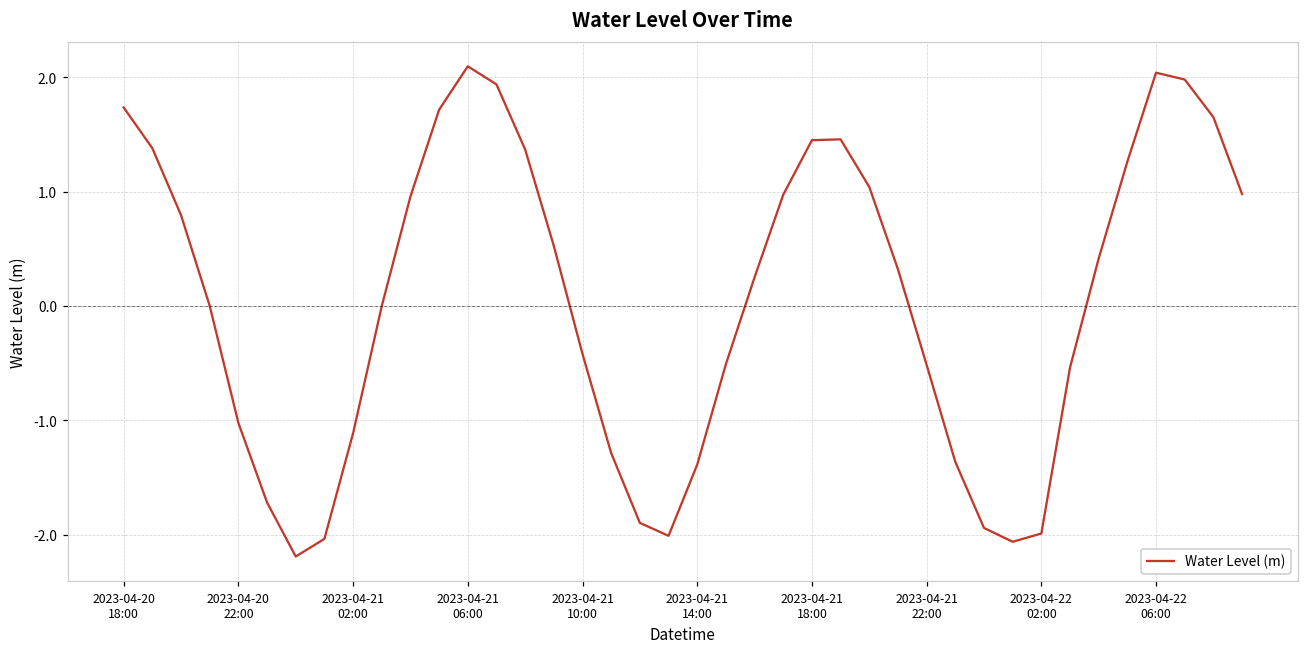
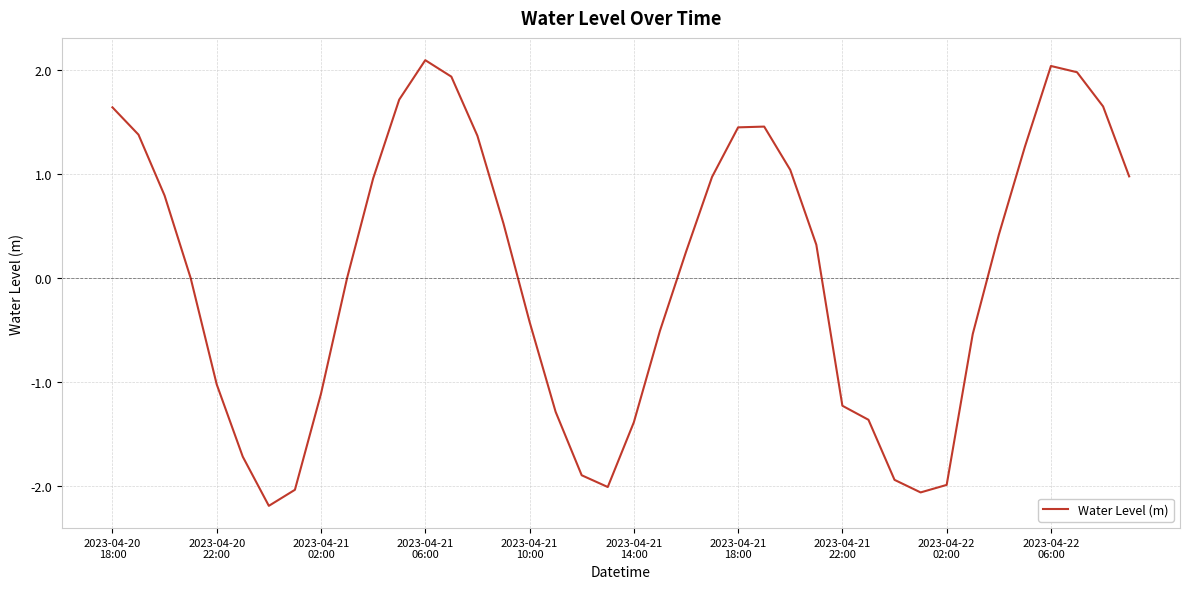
2023-04-20 18:00: 1.74 -> 1.64
2023-04-21 22:00: -0.52 -> -1.23
